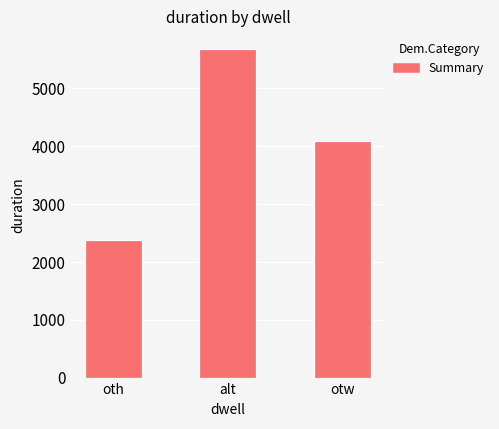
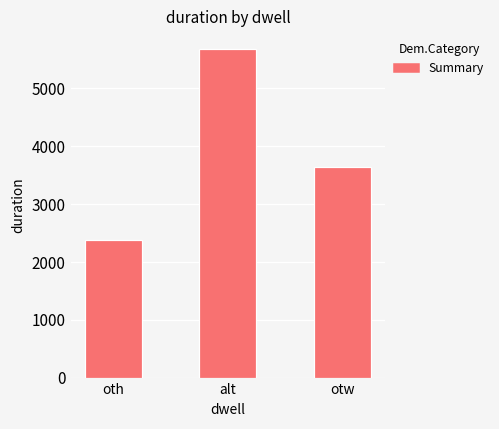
otw: 4100 -> 3600
